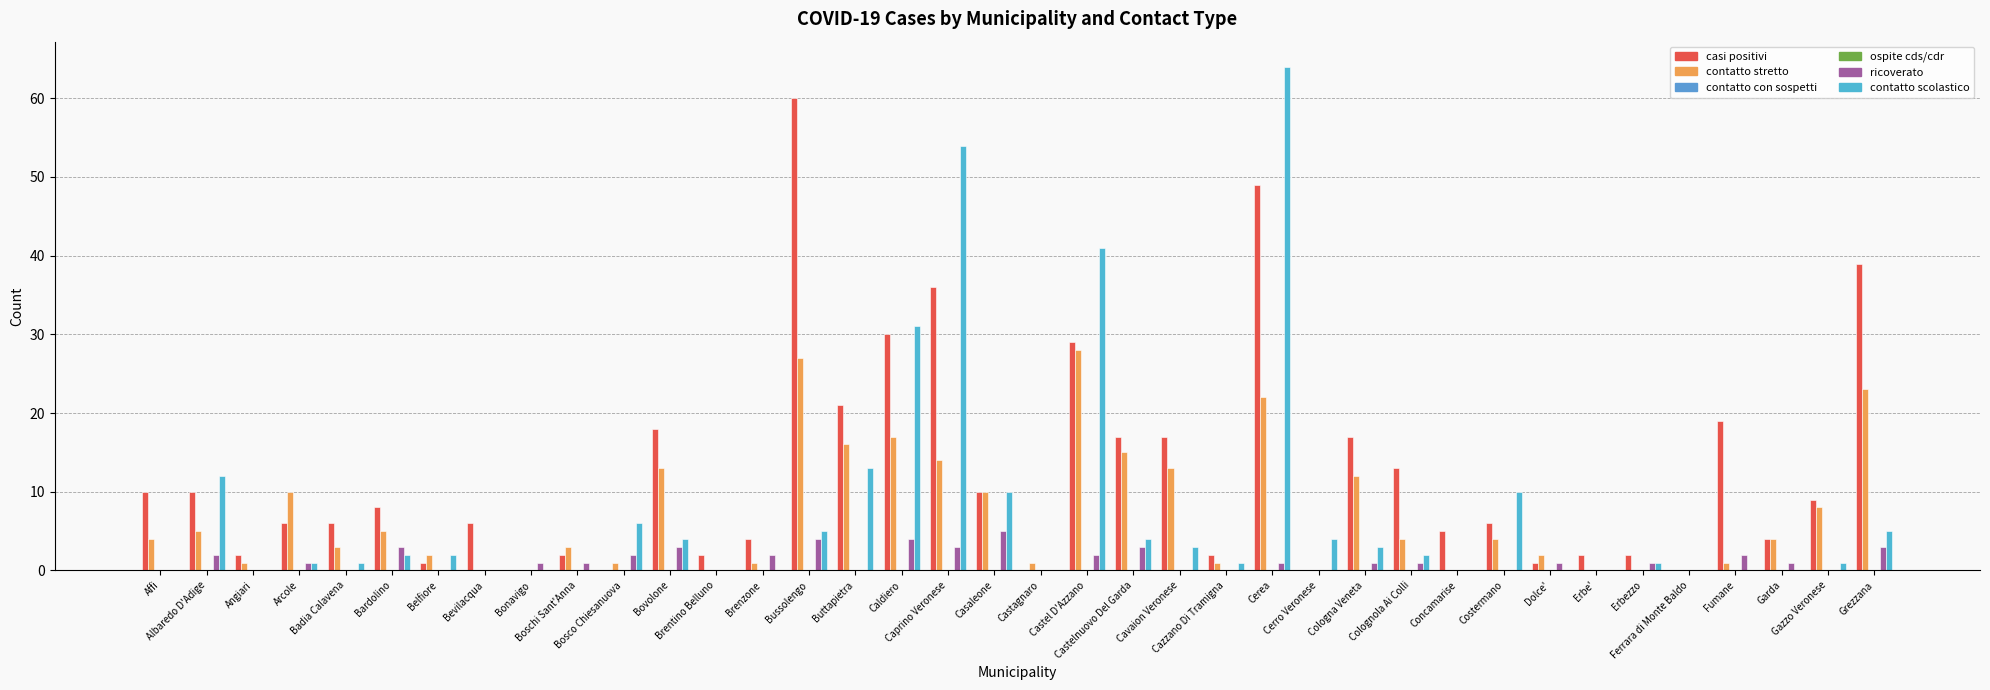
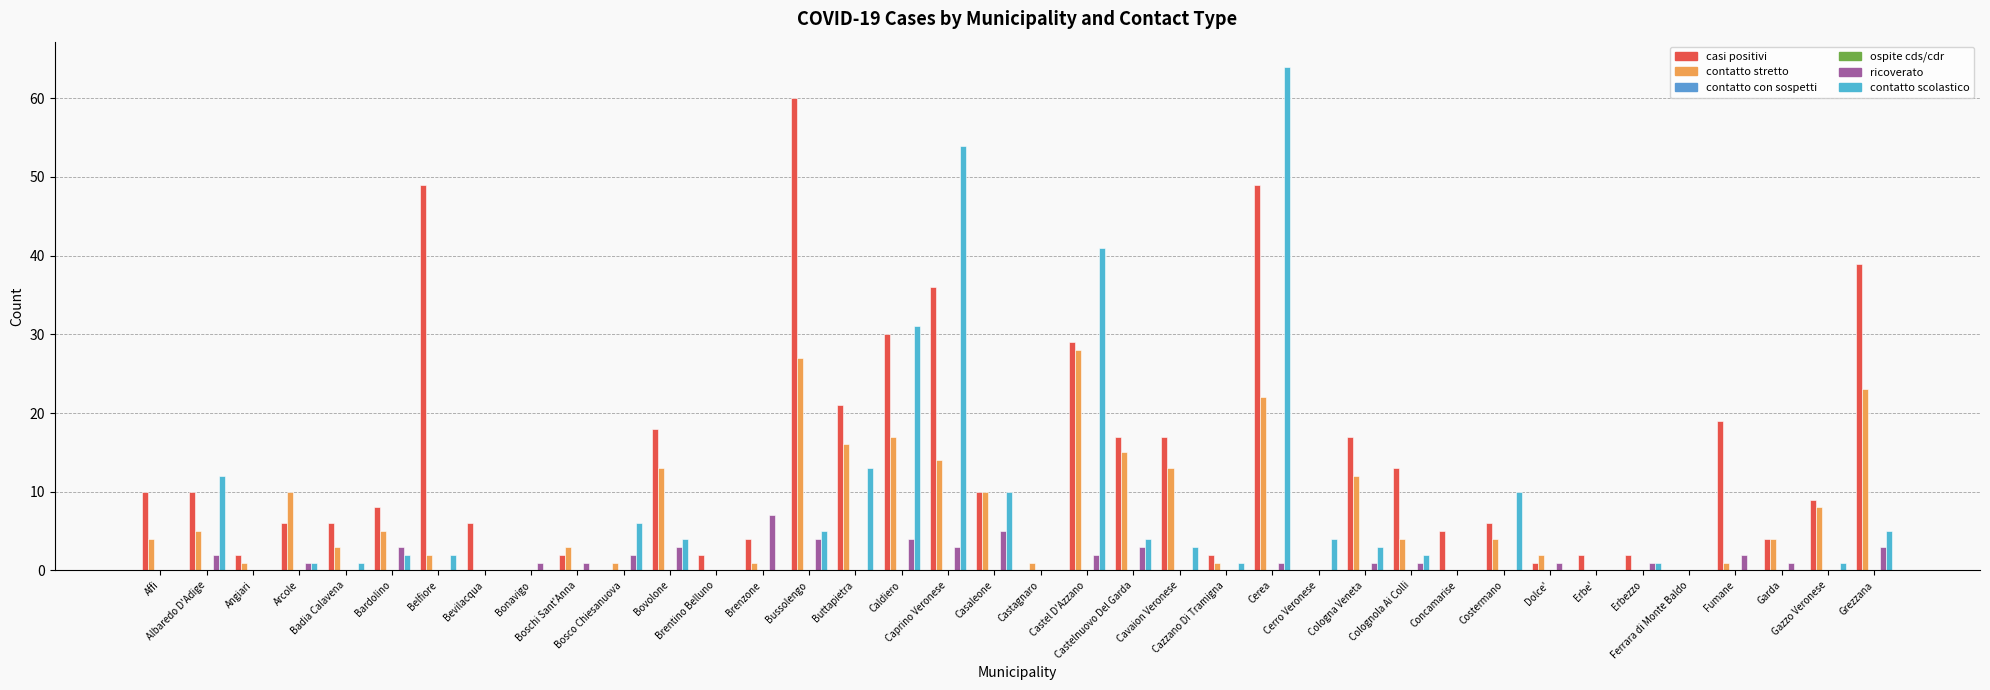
casi positivi, Belfiore: 1 -> 49
ricoverato, Brenzone: 2 -> 7
